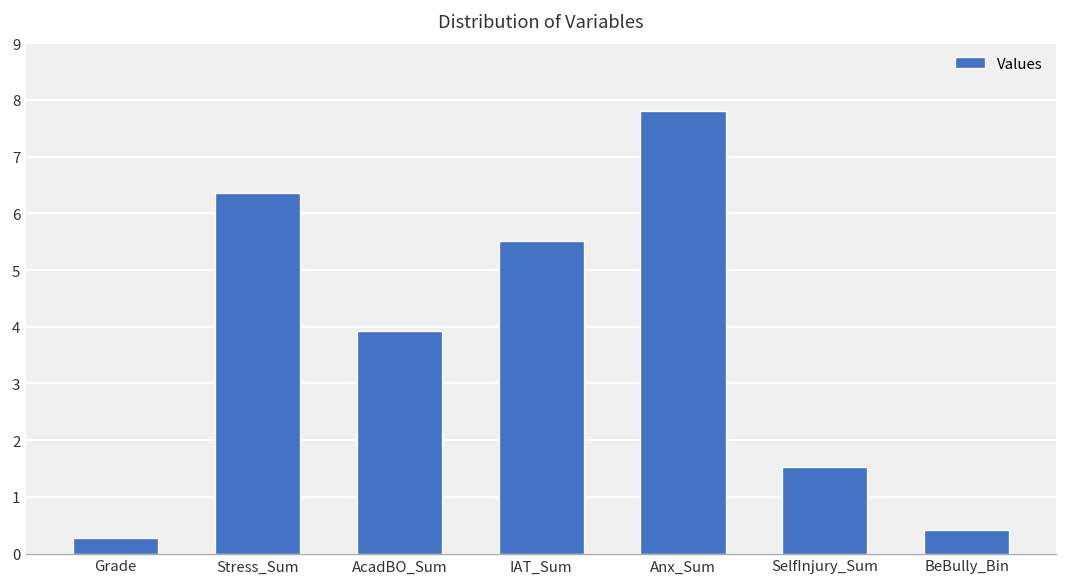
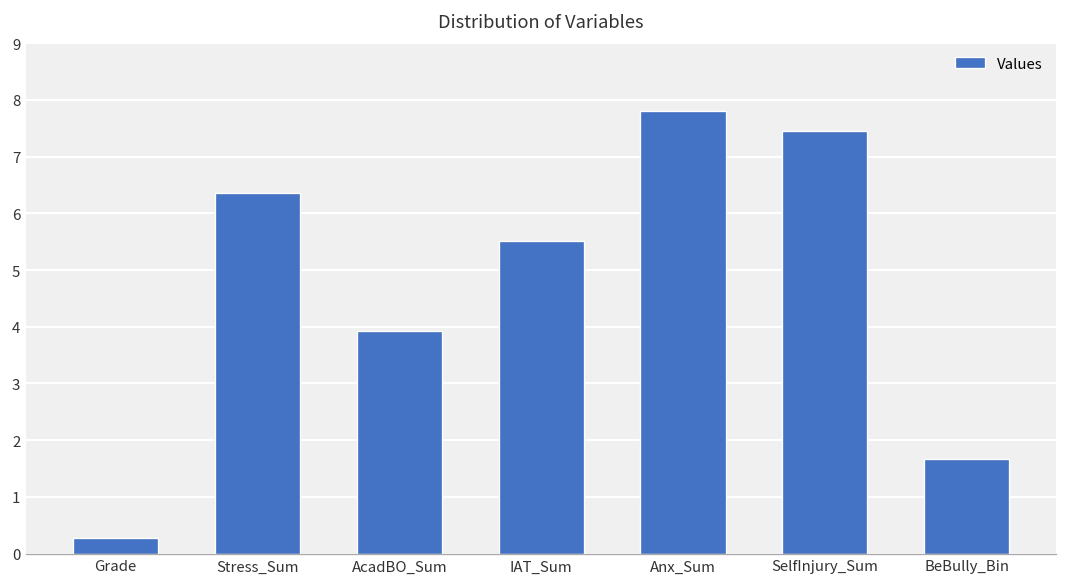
SelfInjury_Sum: 1.5 -> 7.5
BeBully_Bin: 0.4 -> 1.7
